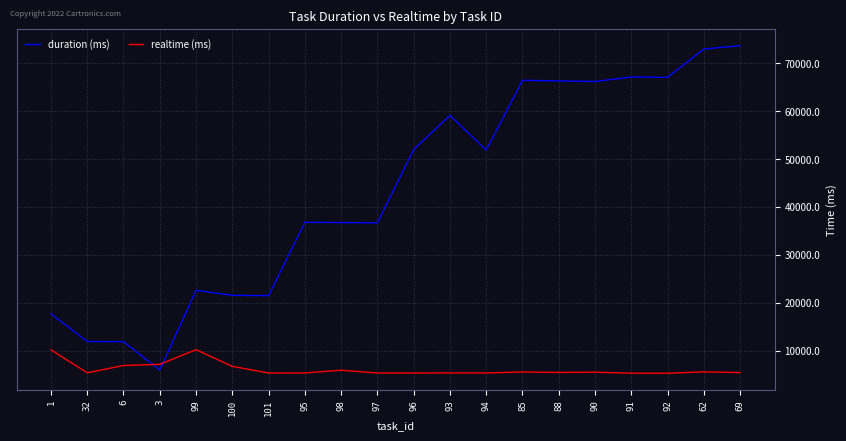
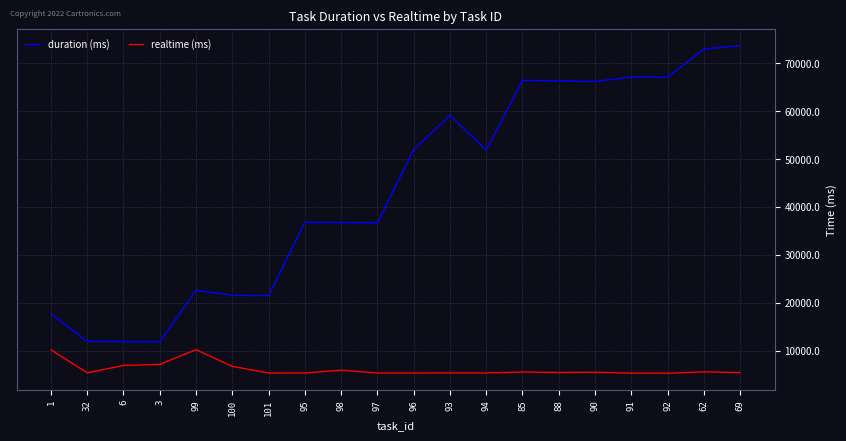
duration (ms), 3: 6000 -> 12000
